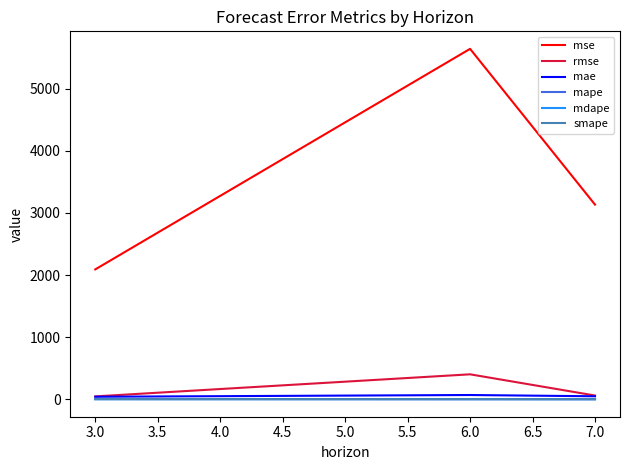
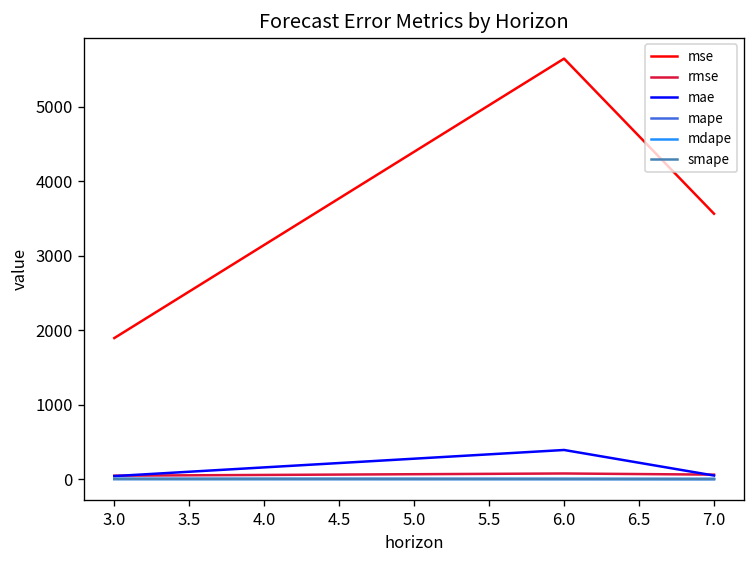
mse, 3.0: 2100 -> 1900
rmse, 6.0: 400 -> 100
mae, 6.0: 100 -> 400
mse, 7.0: 3100 -> 3600
